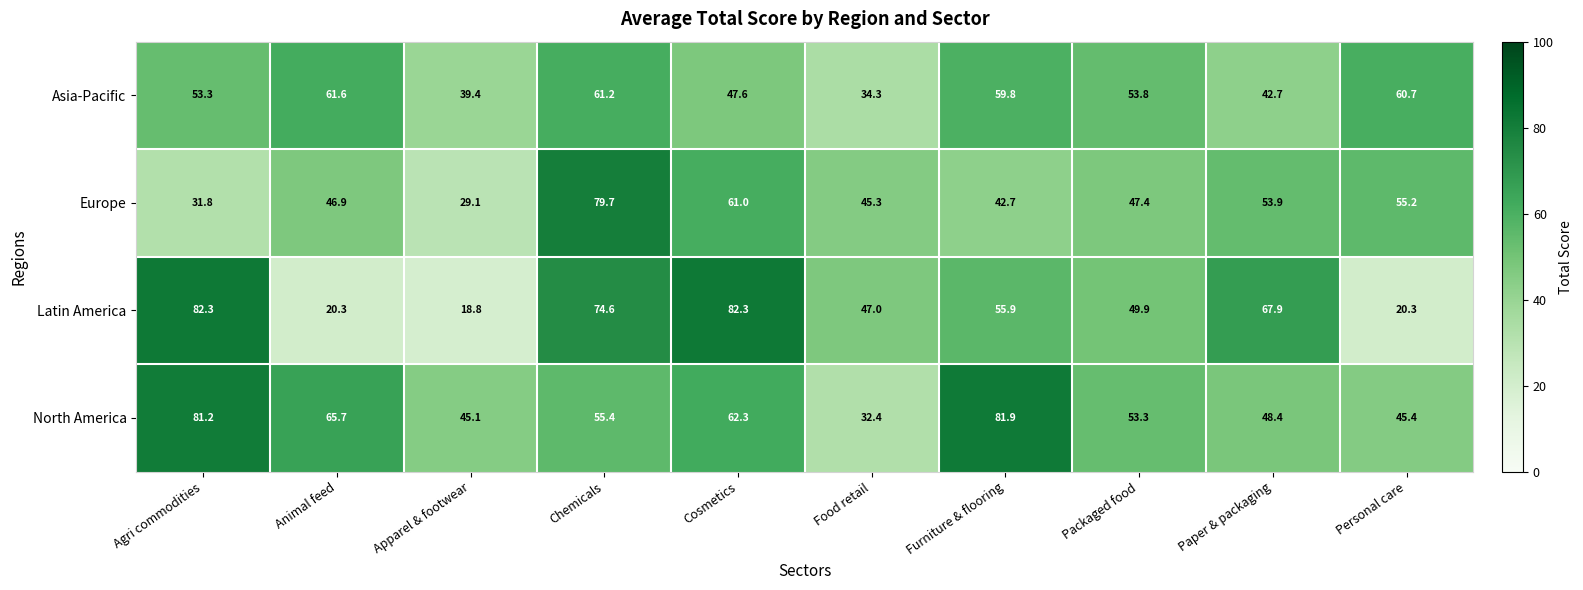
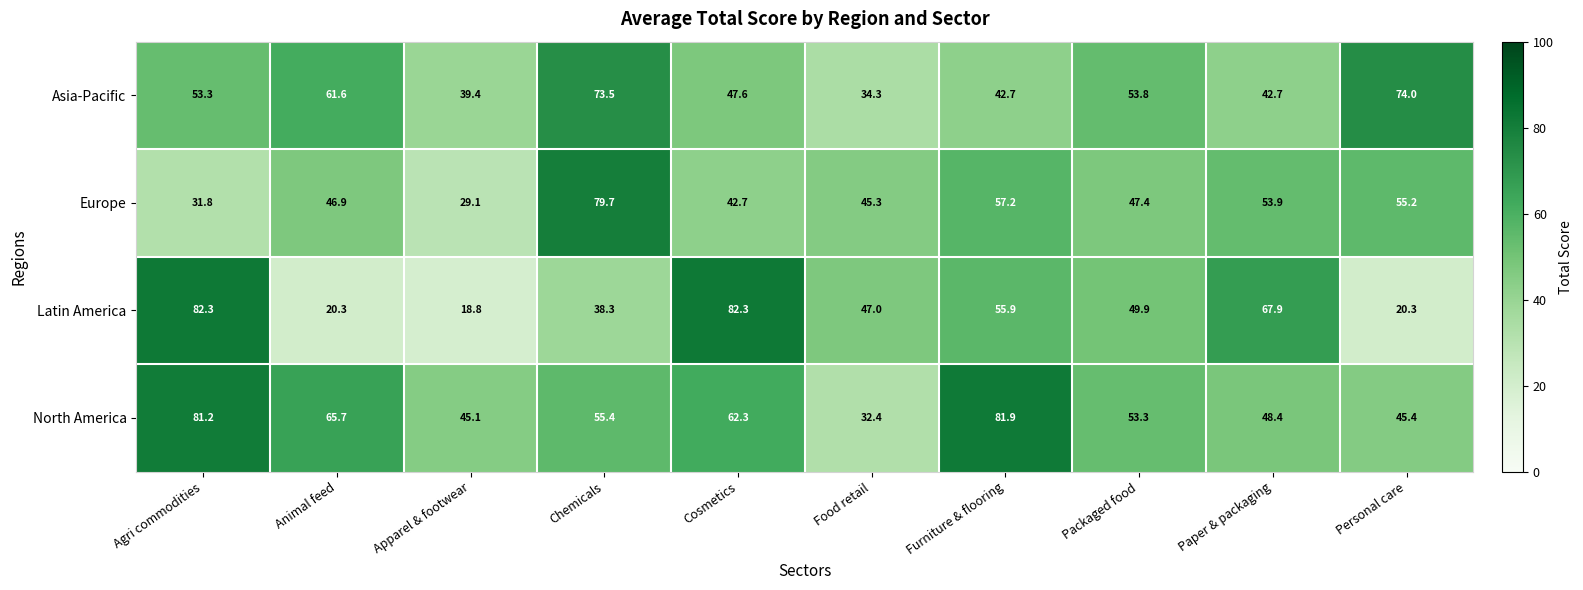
Asia-Pacific, Chemicals: 61.2 -> 73.5
Asia-Pacific, Furniture & flooring: 59.8 -> 42.7
Asia-Pacific, Personal care: 60.7 -> 74.0
Europe, Cosmetics: 61.0 -> 42.7
Europe, Furniture & flooring: 42.7 -> 57.2
Latin America, Chemicals: 74.6 -> 38.3
